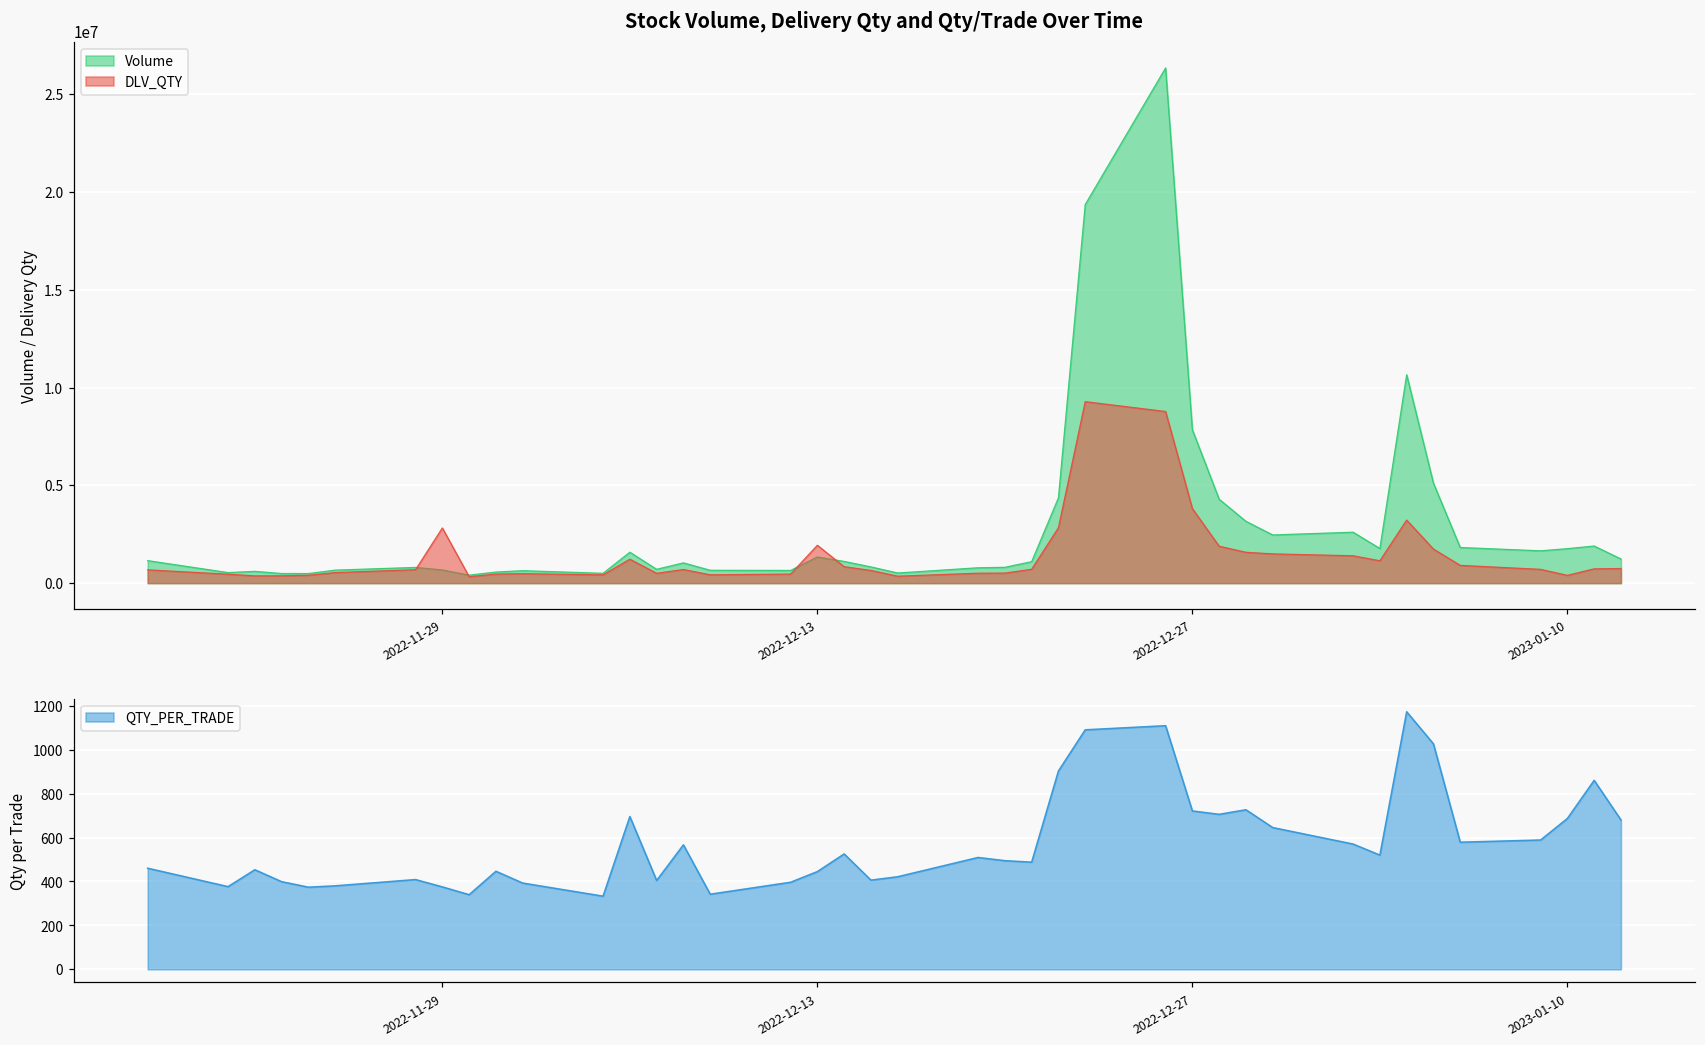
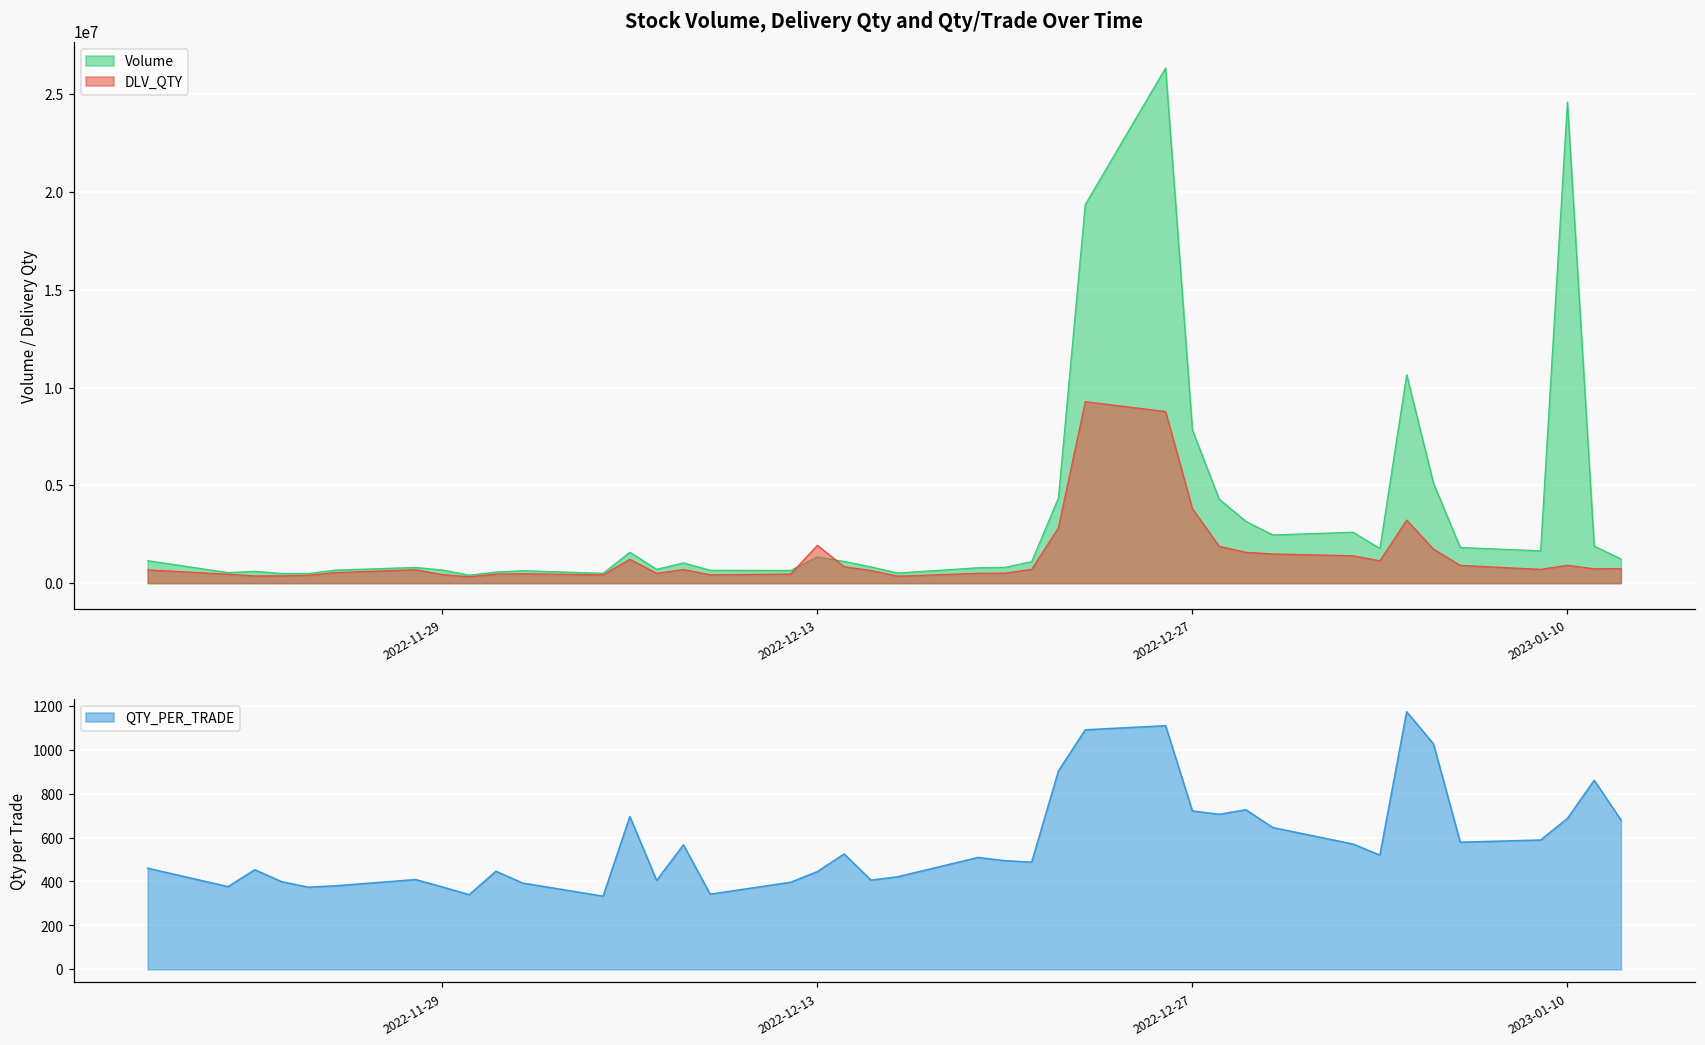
Stock Volume, Delivery Qty and Qty/Trade Over Time, DLV_QTY, 2022-11-29: 2800000 -> 400000
Stock Volume, Delivery Qty and Qty/Trade Over Time, Volume, 2023-01-10: 1800000 -> 24600000
Stock Volume, Delivery Qty and Qty/Trade Over Time, DLV_QTY, 2023-01-10: 400000 -> 900000
